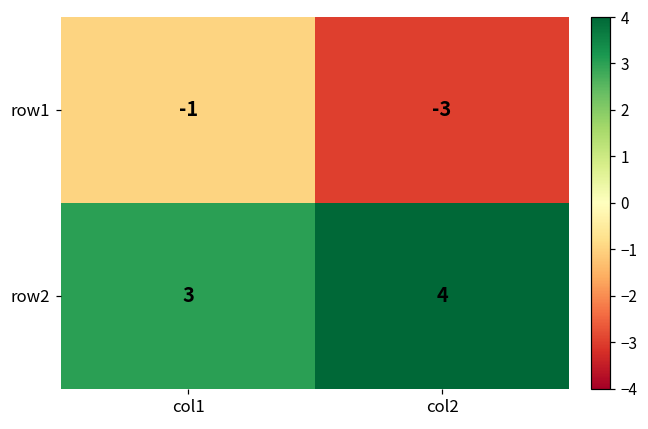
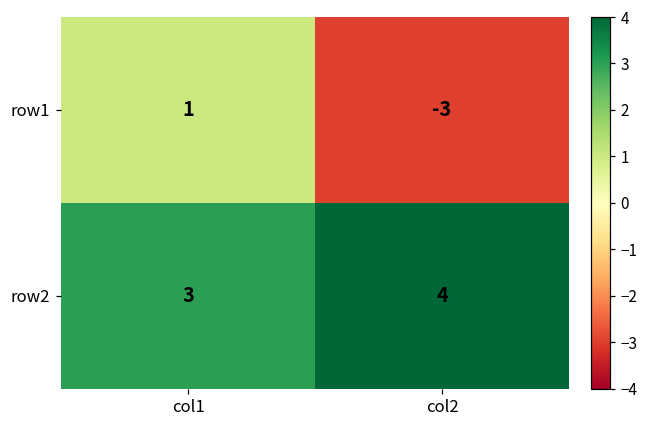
row1, col1: -1 -> 1
